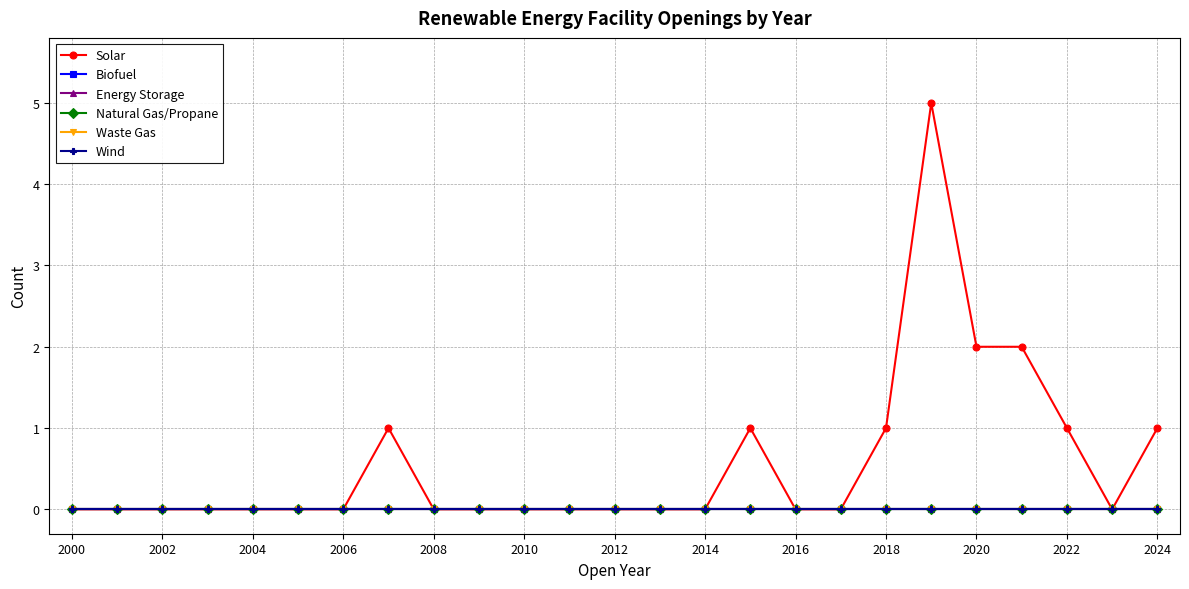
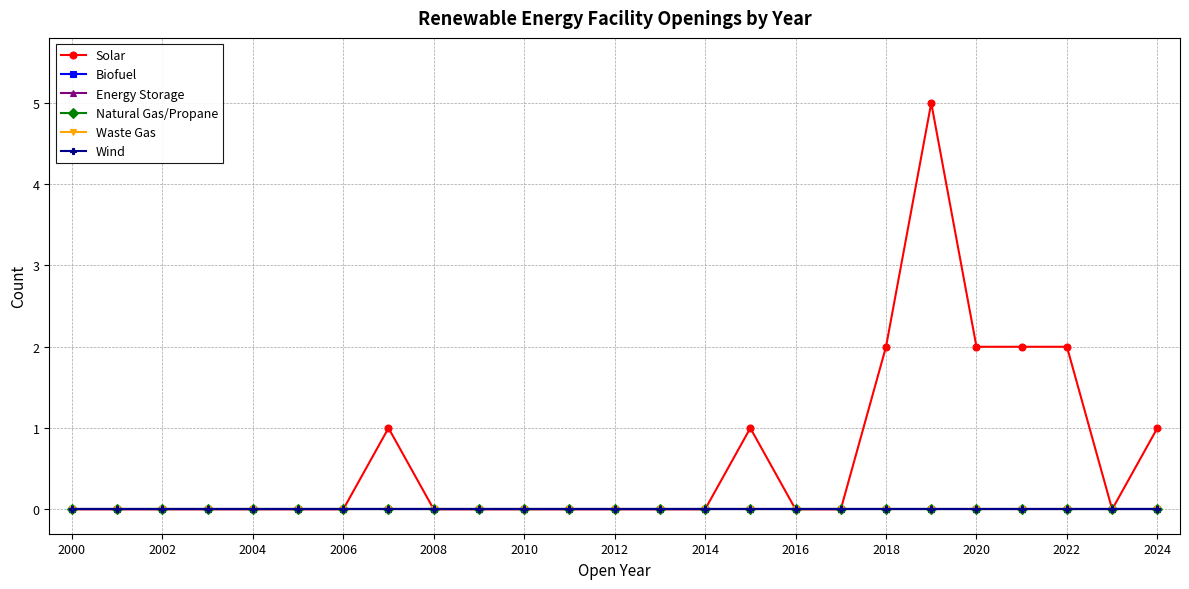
Solar, 2018: 1 -> 2
Solar, 2022: 1 -> 2
